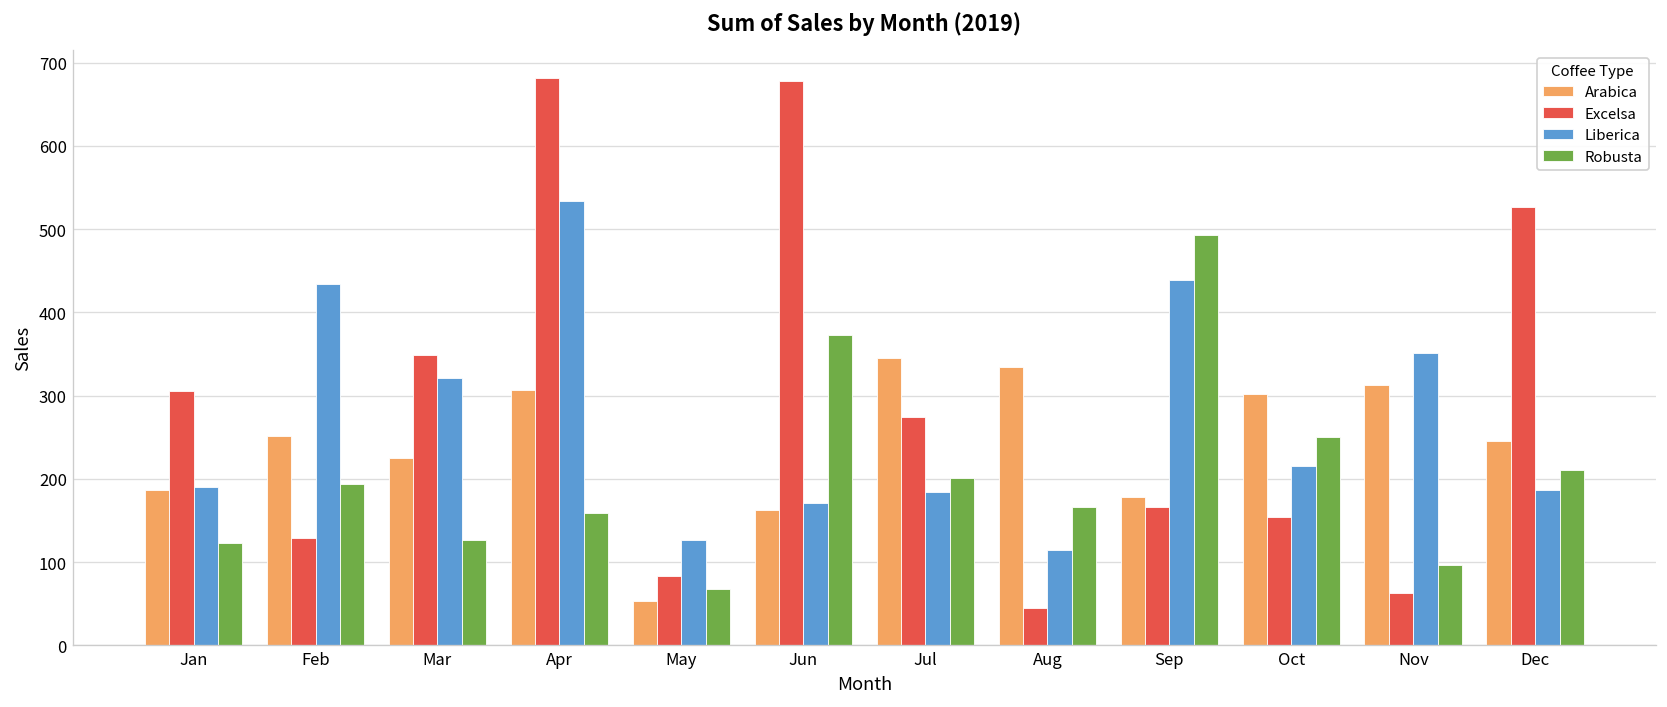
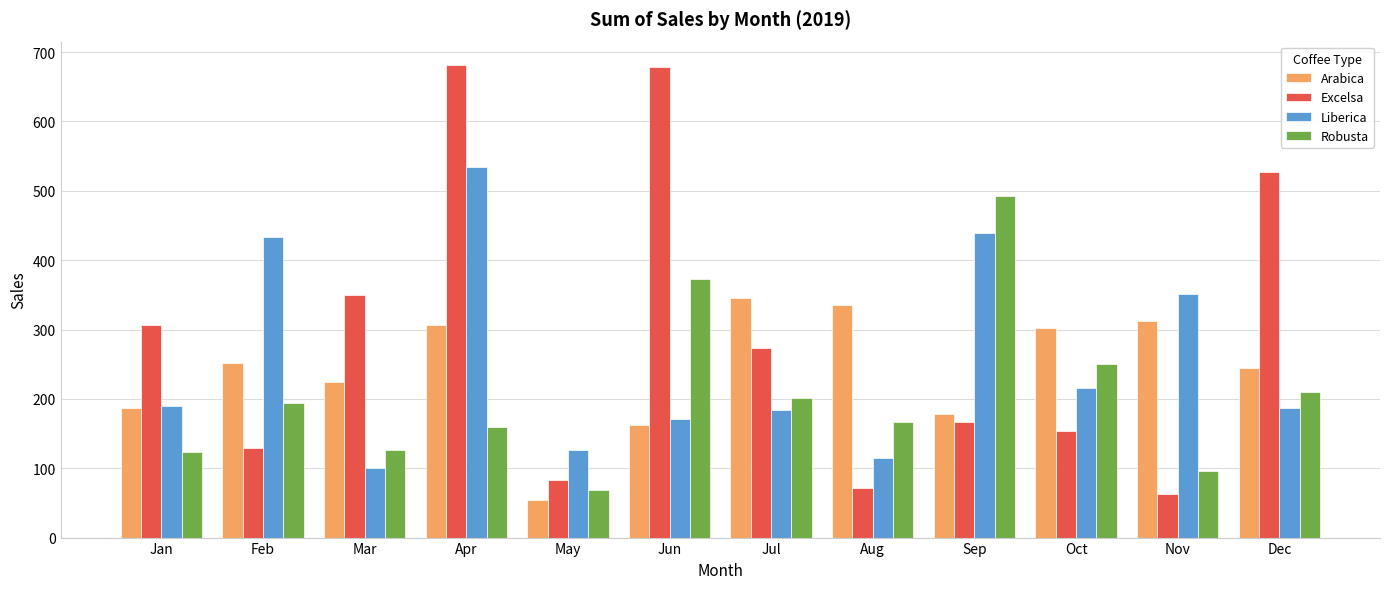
Liberica, Mar: 320 -> 100
Excelsa, Aug: 40 -> 70
